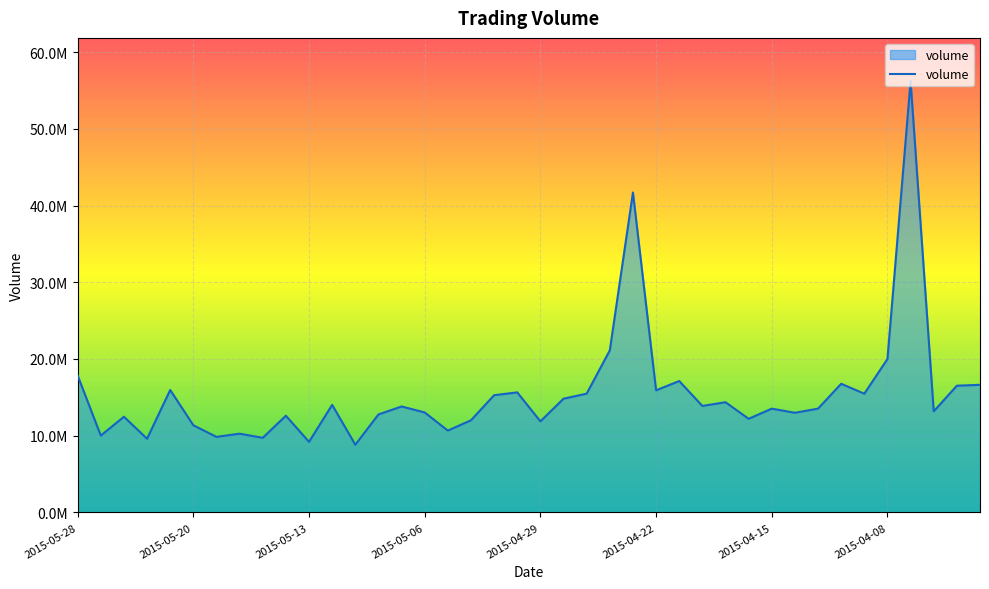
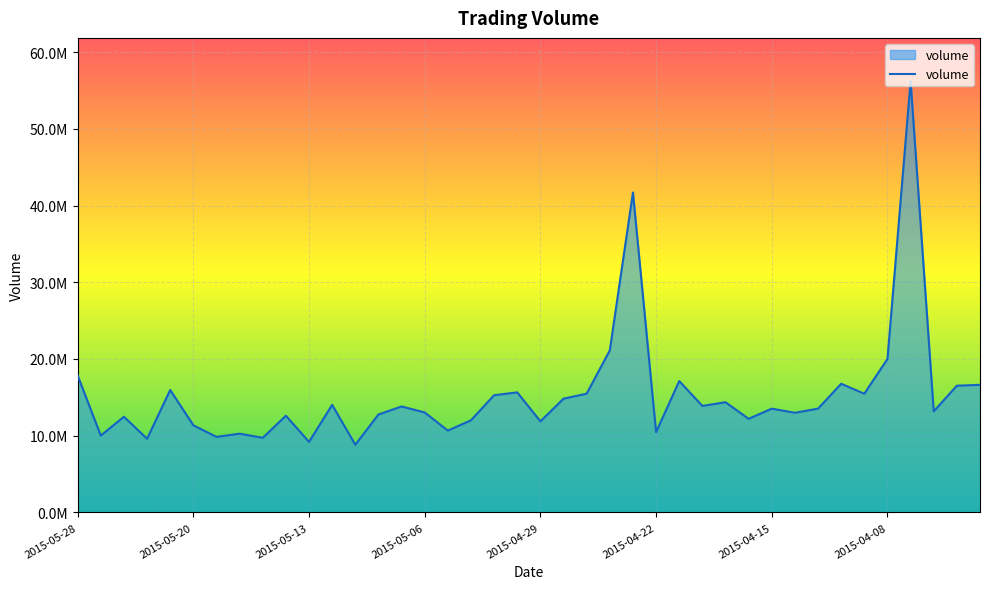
2015-04-22: 16000000 -> 10000000
